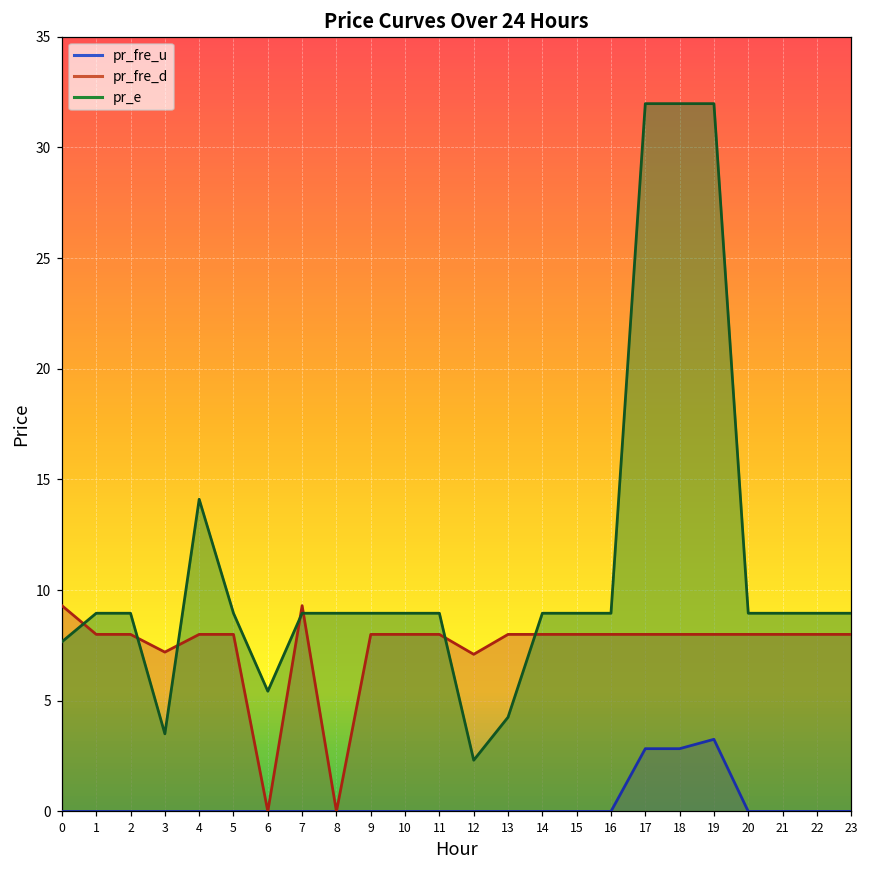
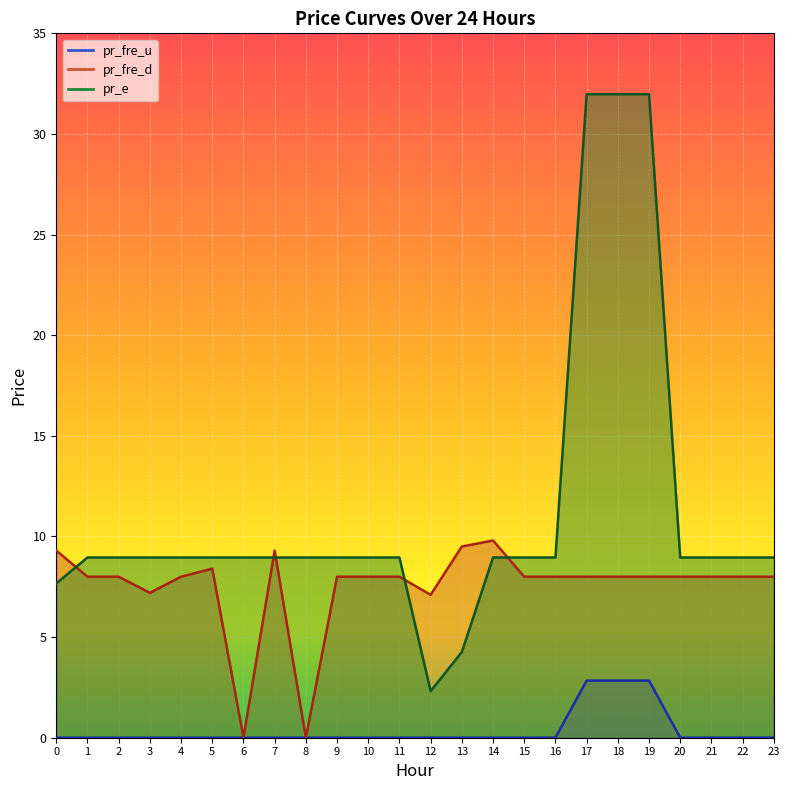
pr_e, 3: 3.5 -> 9.0
pr_e, 4: 14.1 -> 9.0
pr_fre_d, 5: 8.0 -> 8.4
pr_e, 6: 5.4 -> 9.0
pr_fre_d, 13: 8.0 -> 9.5
pr_fre_d, 14: 8.0 -> 9.8
pr_fre_u, 19: 3.3 -> 2.8
